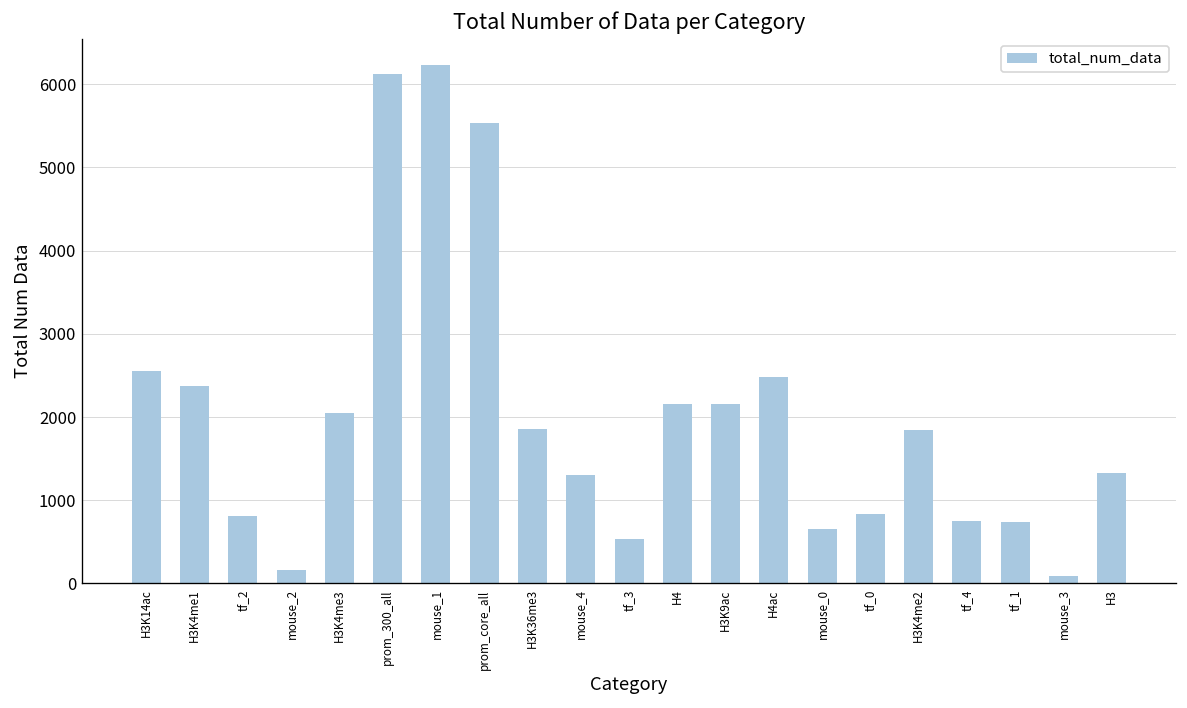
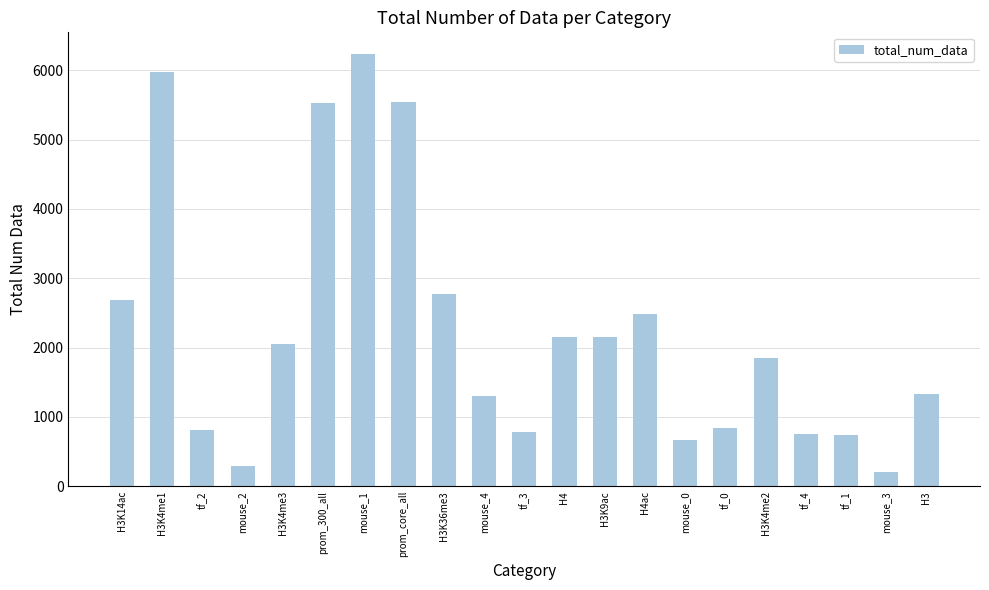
H3K14ac: 2600 -> 2700
H3K4me1: 2400 -> 6000
mouse_2: 200 -> 300
prom_300_all: 6100 -> 5500
H3K36me3: 1900 -> 2800
tf_3: 500 -> 800
mouse_3: 100 -> 200
